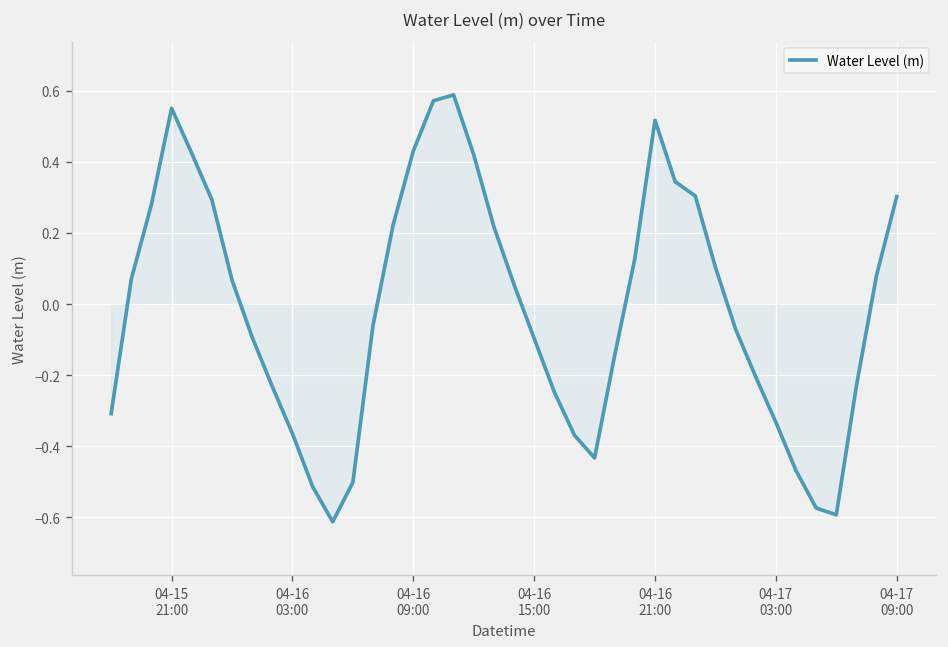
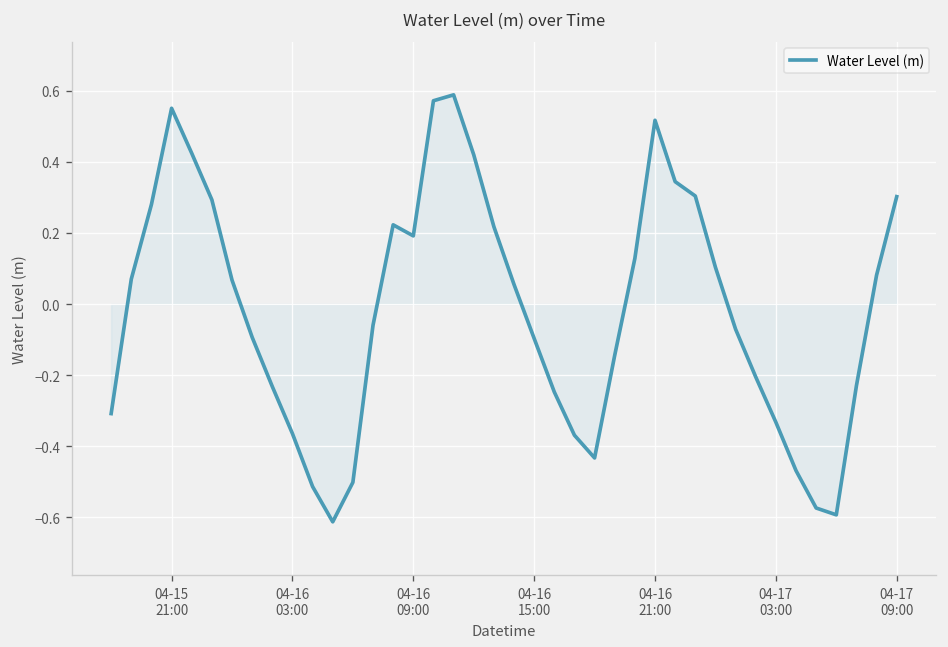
Water Level (m), 04-16 09:00: 0.43 -> 0.19
